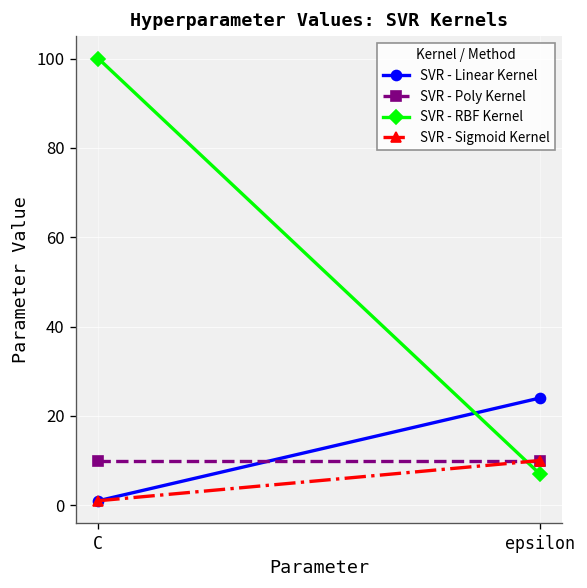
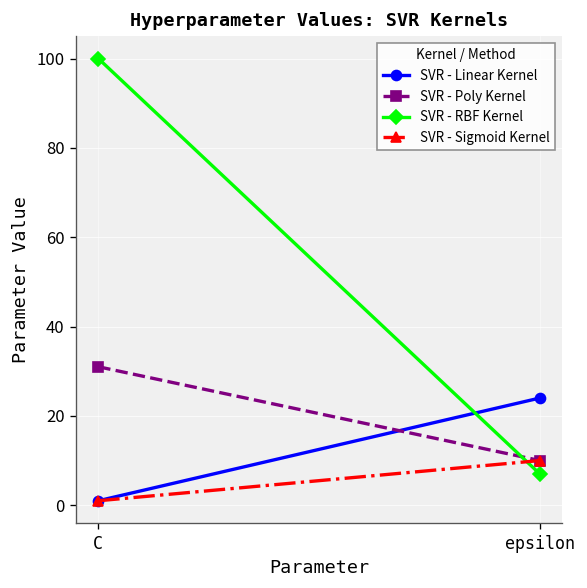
SVR - Poly Kernel, C: 10 -> 31
